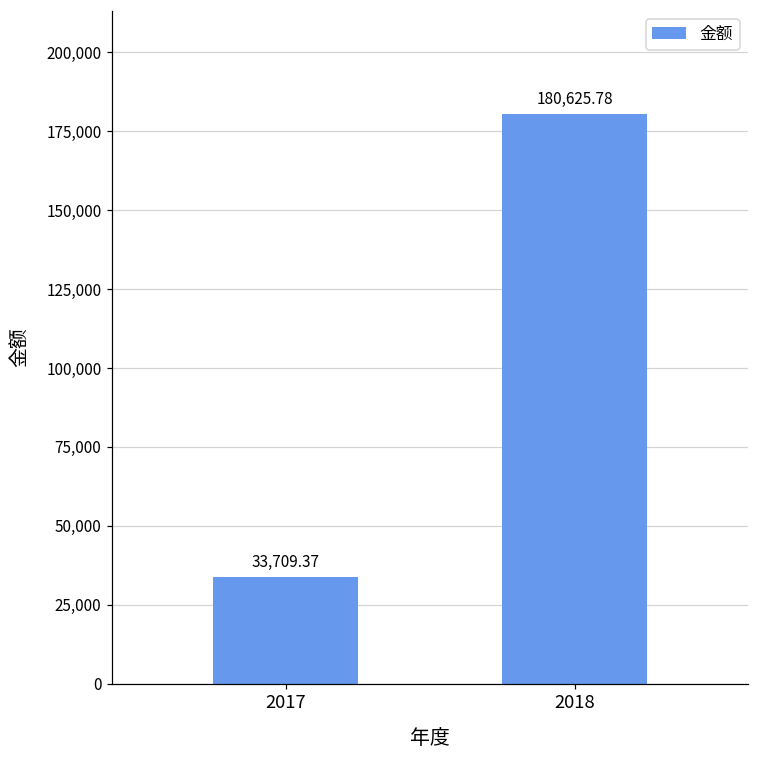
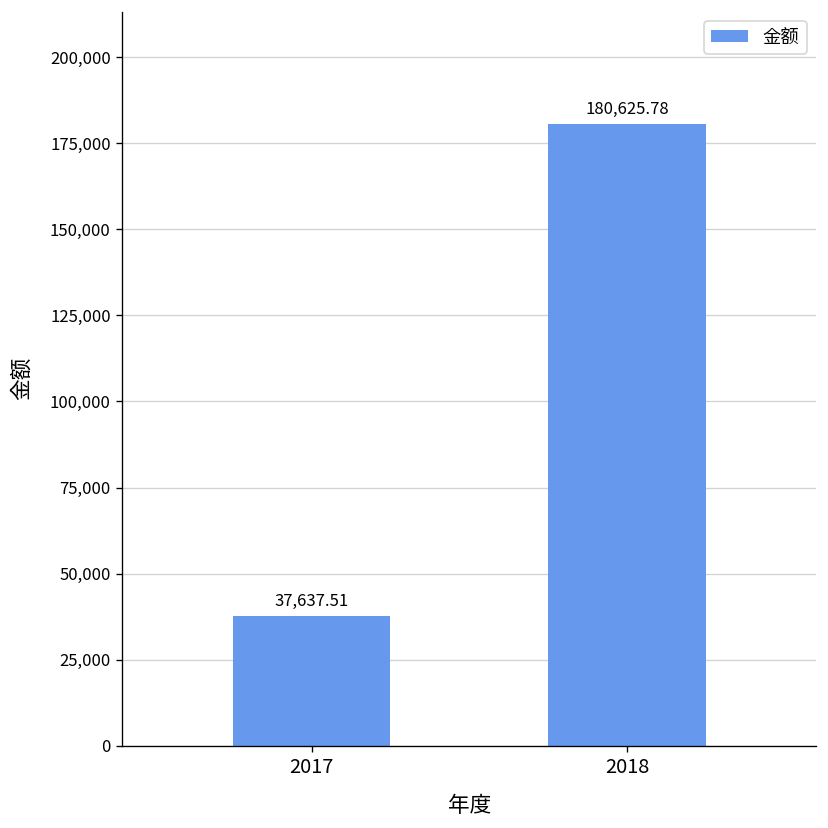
2017: 33,709.37 -> 37,637.51
